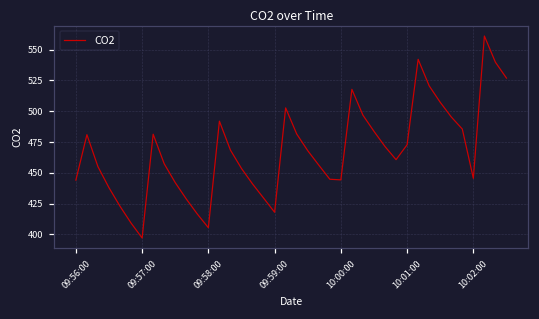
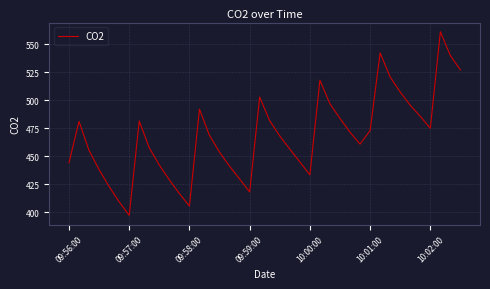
10:00:00: 444 -> 433
10:02:00: 446 -> 475
